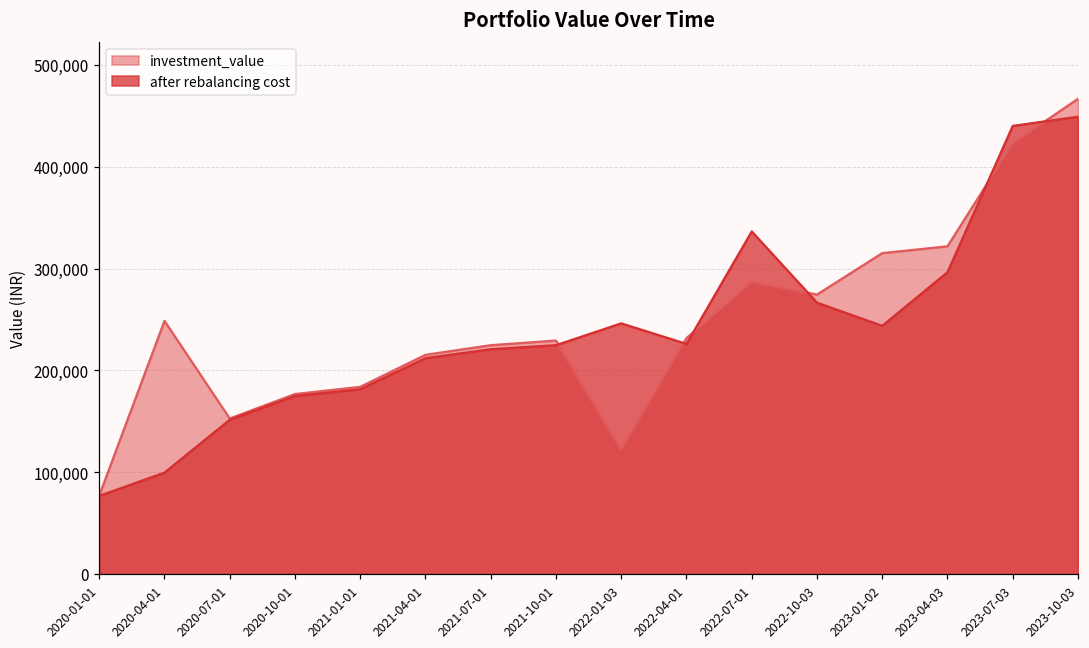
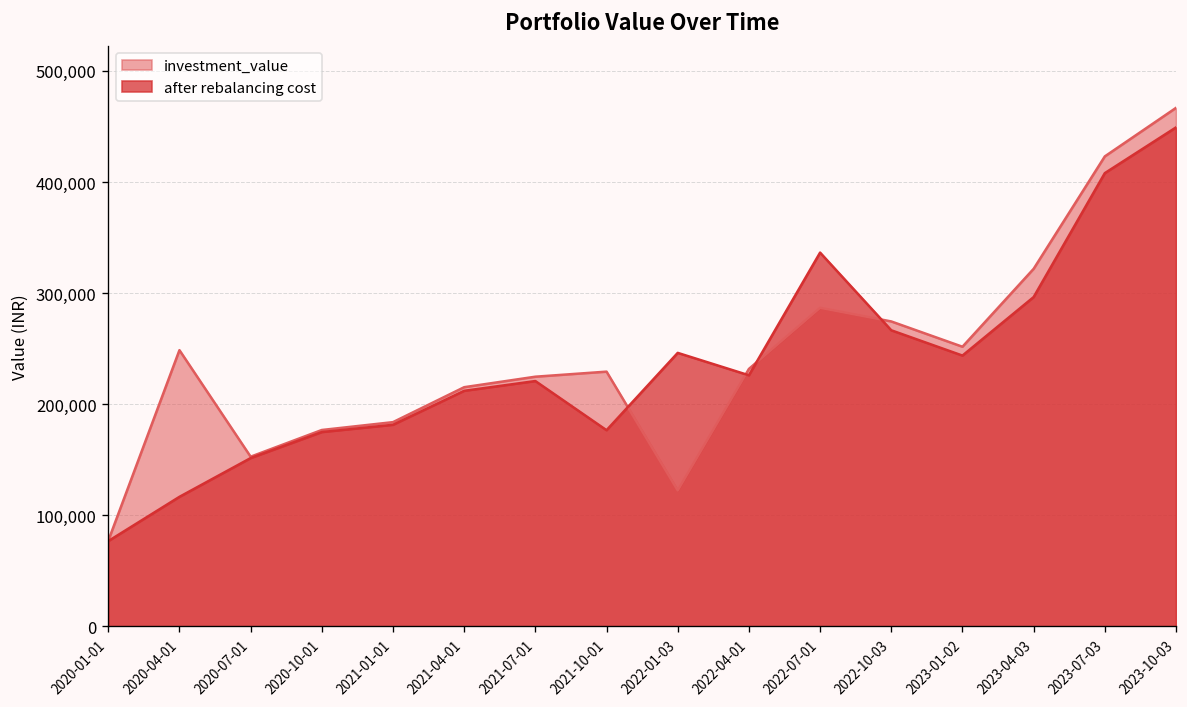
after rebalancing cost, 2020-04-01: 100,000 -> 120,000
after rebalancing cost, 2021-10-01: 220,000 -> 180,000
investment_value, 2023-01-02: 320,000 -> 250,000
after rebalancing cost, 2023-07-03: 440,000 -> 410,000
